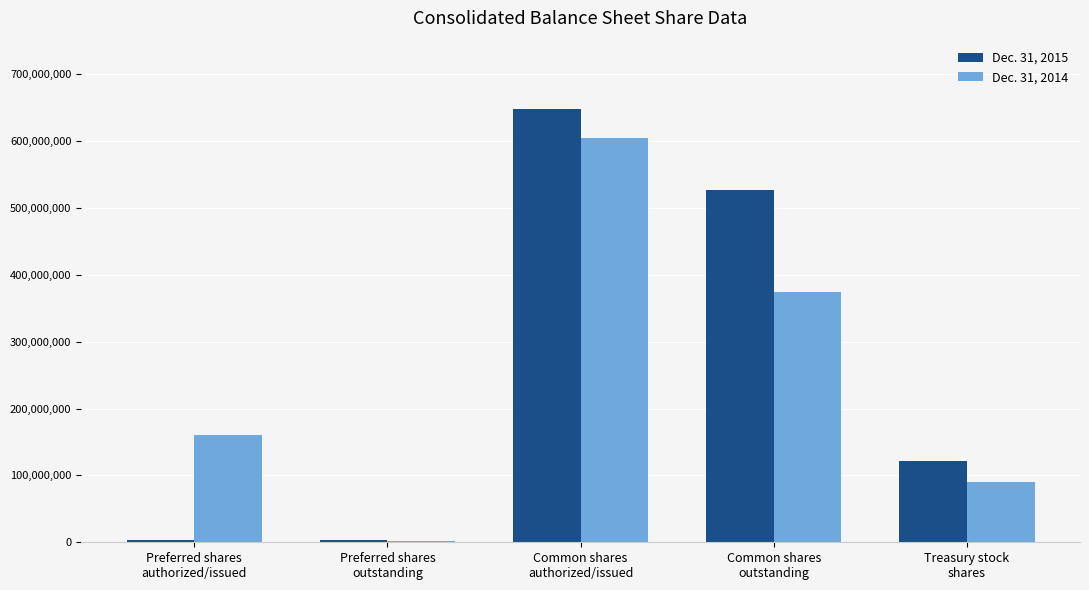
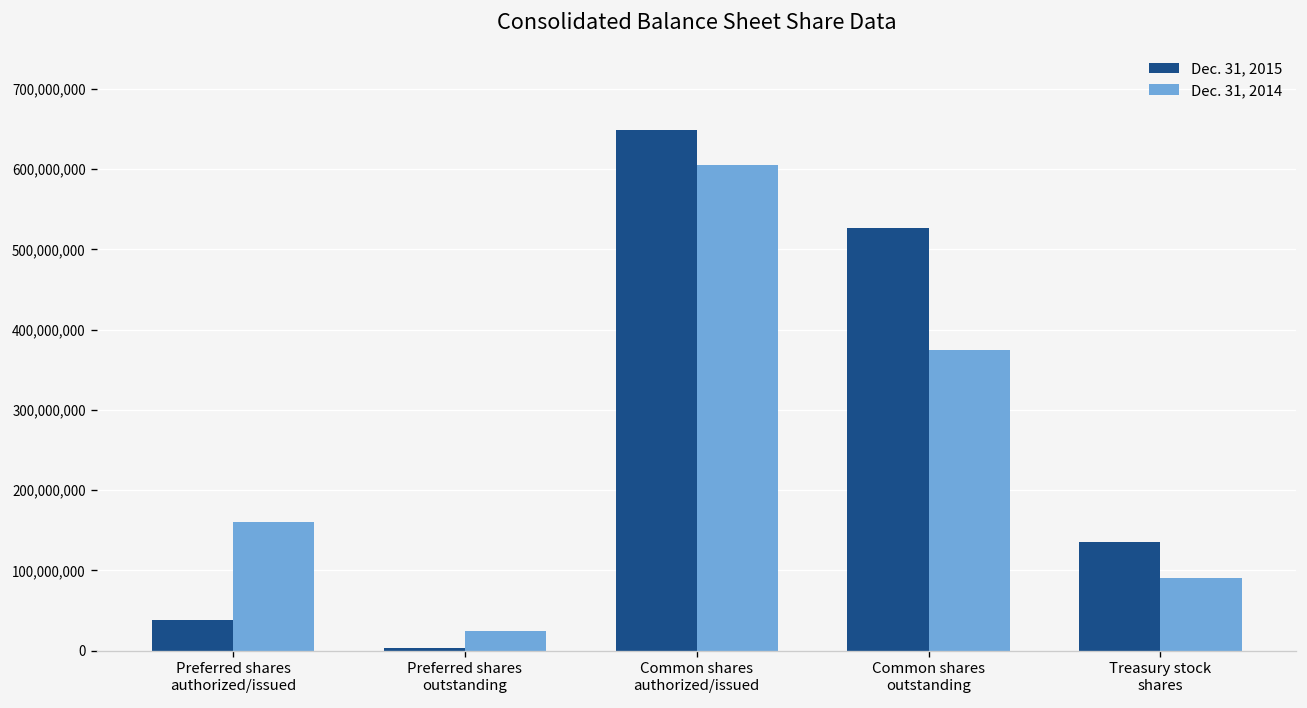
Dec. 31, 2015, Preferred shares authorized/issued: 0 -> 40,000,000
Dec. 31, 2014, Preferred shares outstanding: 0 -> 20,000,000
Dec. 31, 2015, Treasury stock shares: 120,000,000 -> 140,000,000
